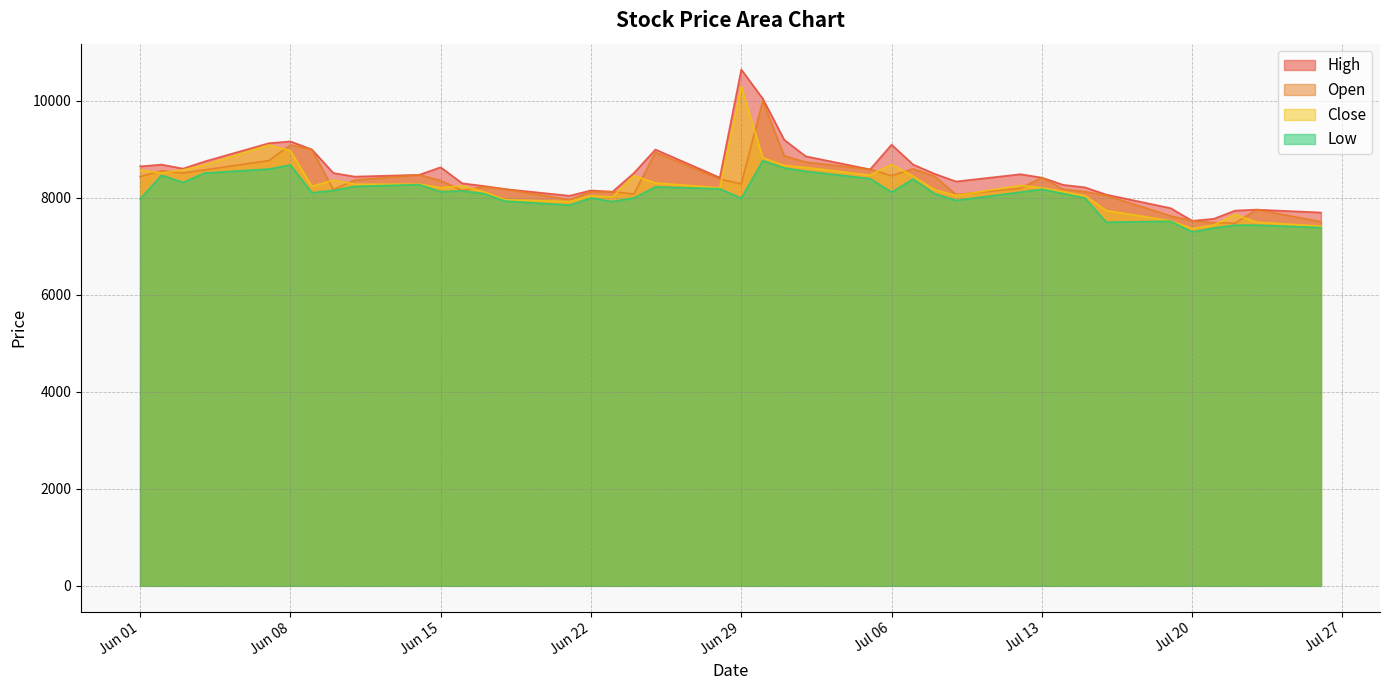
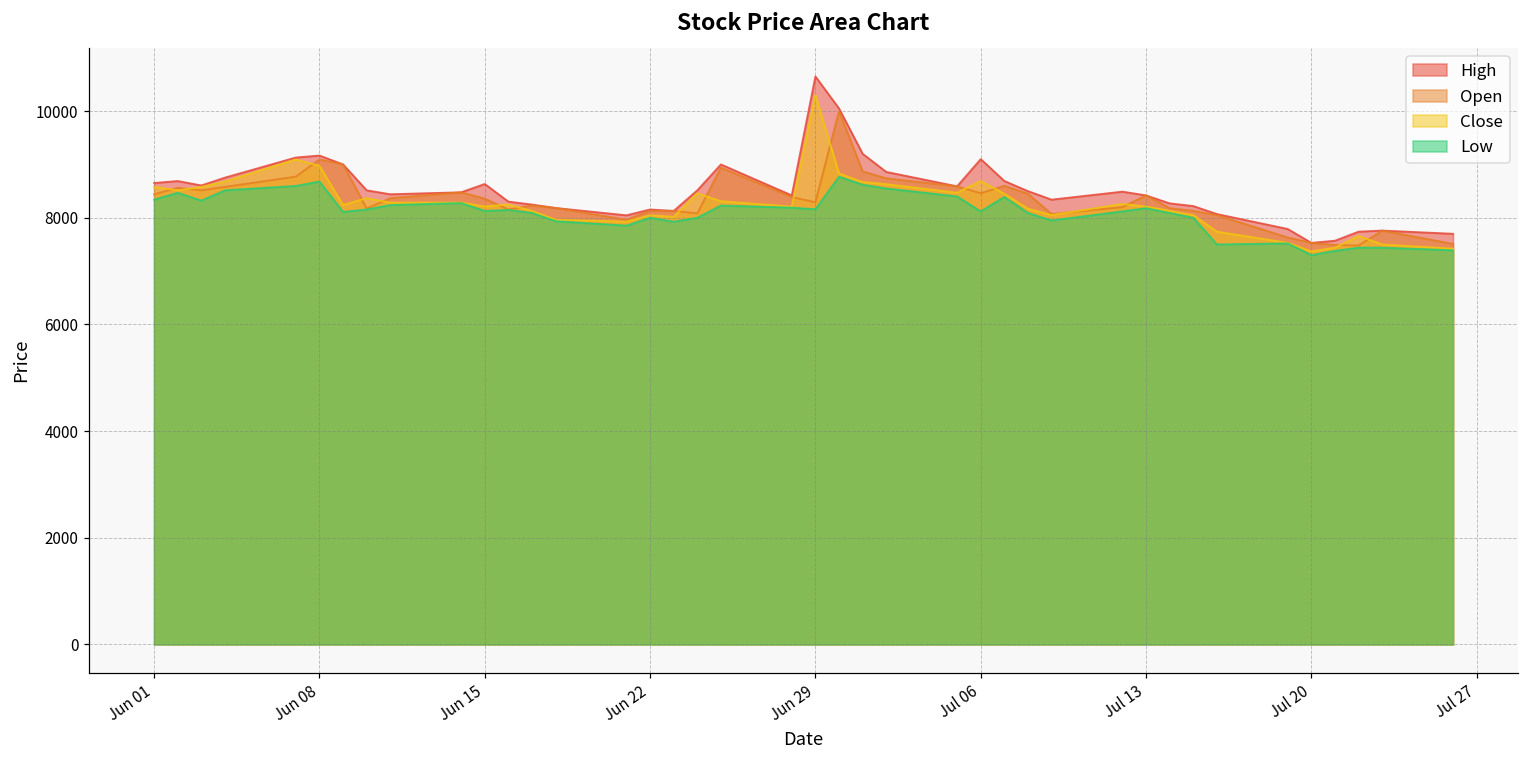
Low, Jun 01: 8000 -> 8300
Low, Jun 29: 8000 -> 8200
